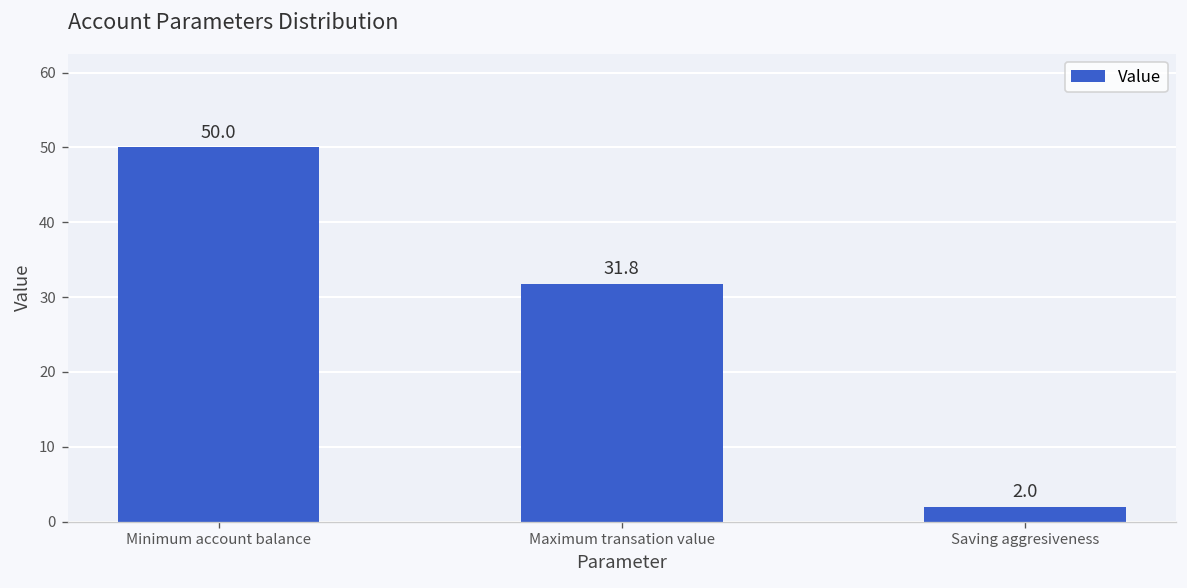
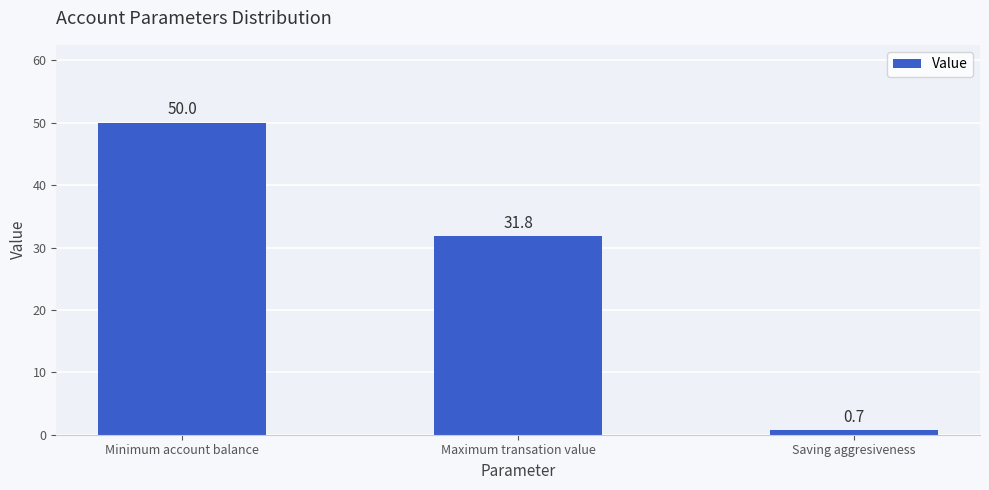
Saving aggresiveness: 2.0 -> 0.7
